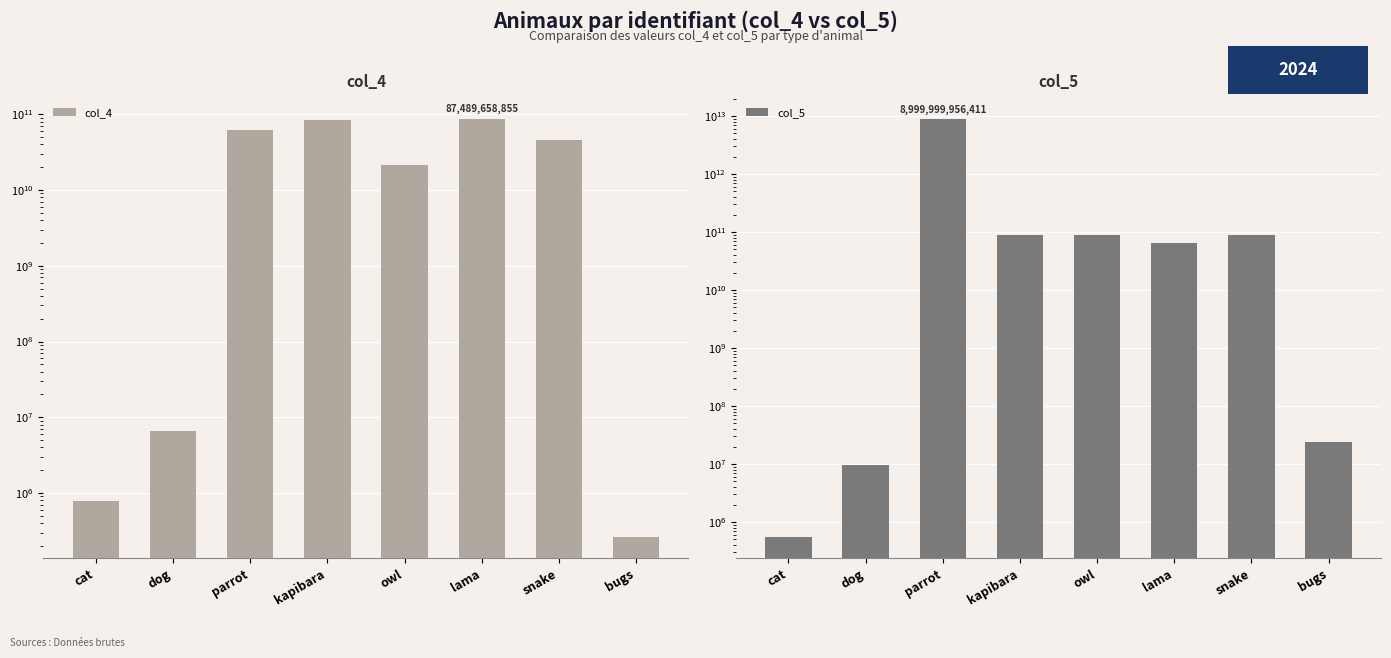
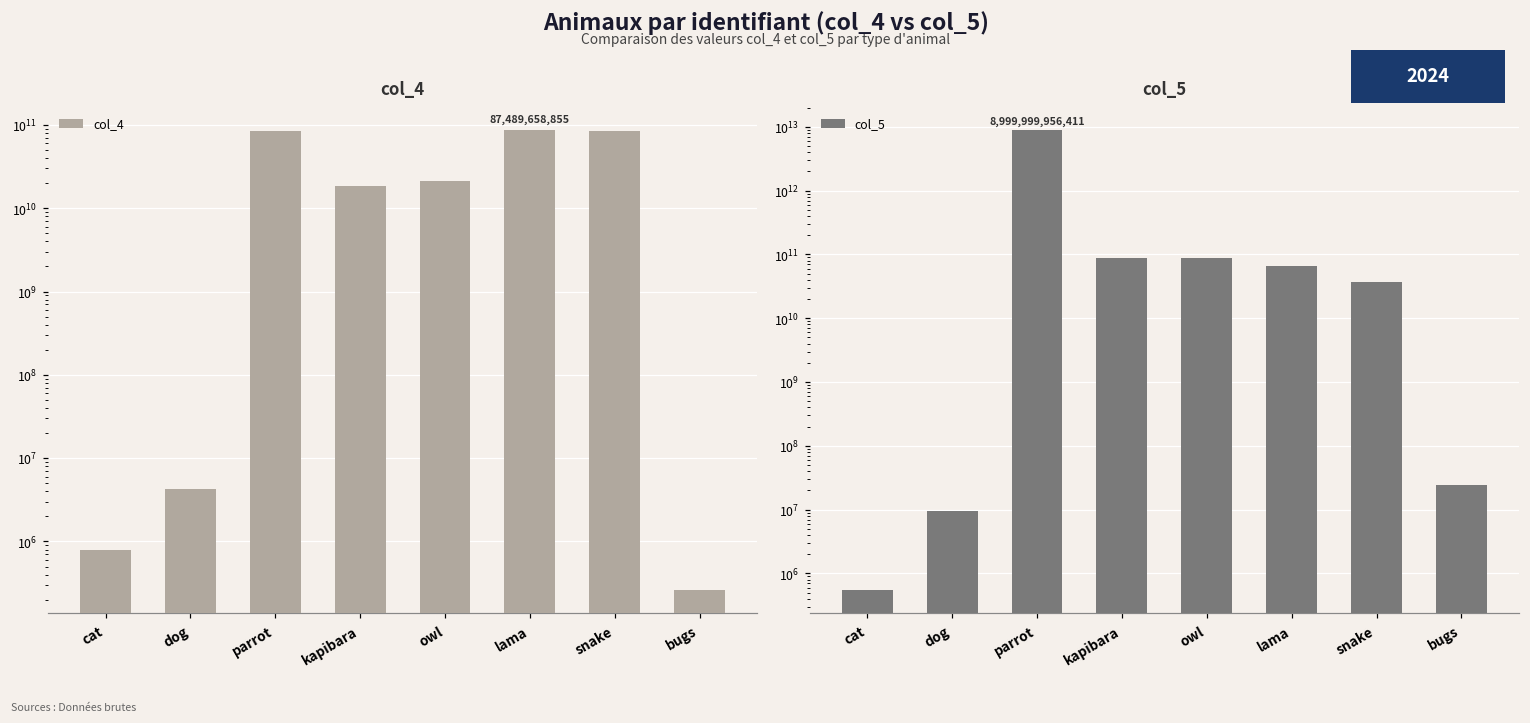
col_4, dog: 7000000 -> 4000000
col_4, parrot: 60000000000 -> 80000000000
col_4, kapibara: 80000000000 -> 18000000000
col_4, snake: 50000000000 -> 80000000000
col_5, snake: 90000000000 -> 40000000000
